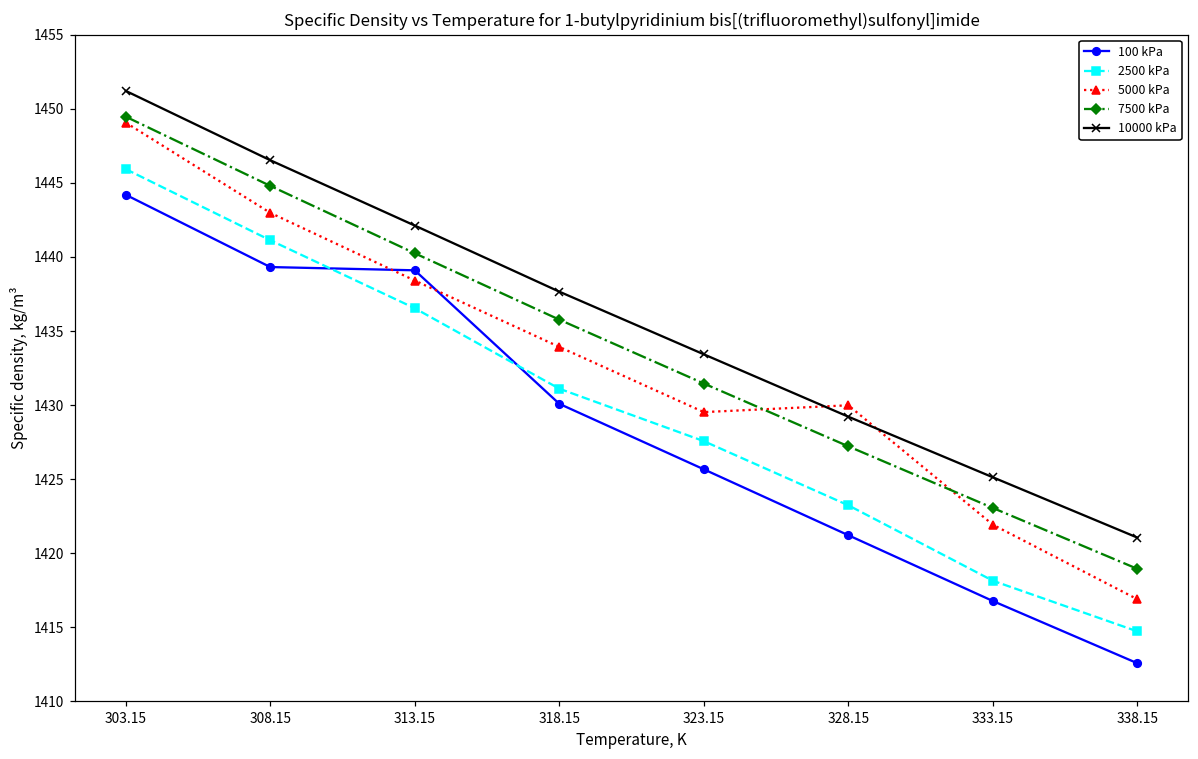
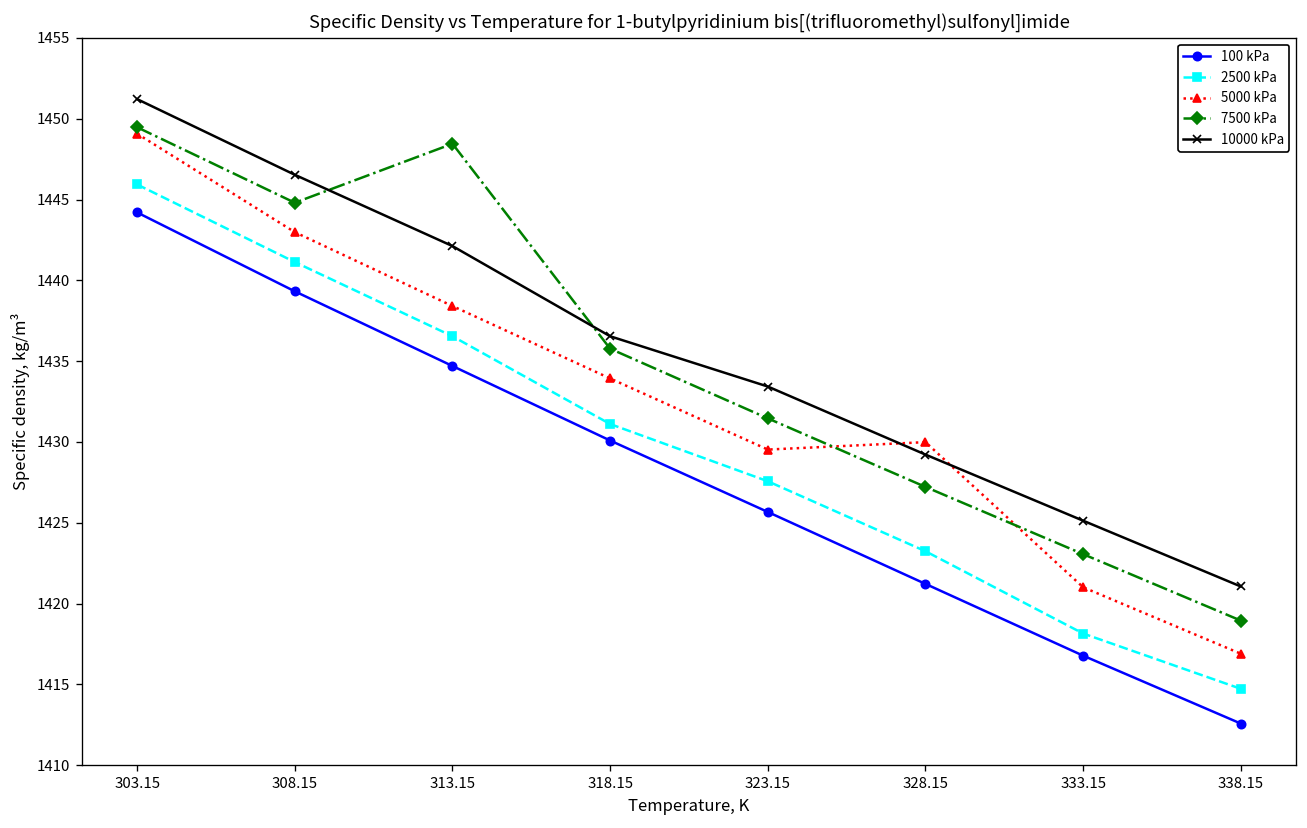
100 kPa, 313.15: 1439.1 -> 1434.7
7500 kPa, 313.15: 1440.3 -> 1448.5
10000 kPa, 318.15: 1437.7 -> 1436.5
5000 kPa, 333.15: 1421.9 -> 1421.0
